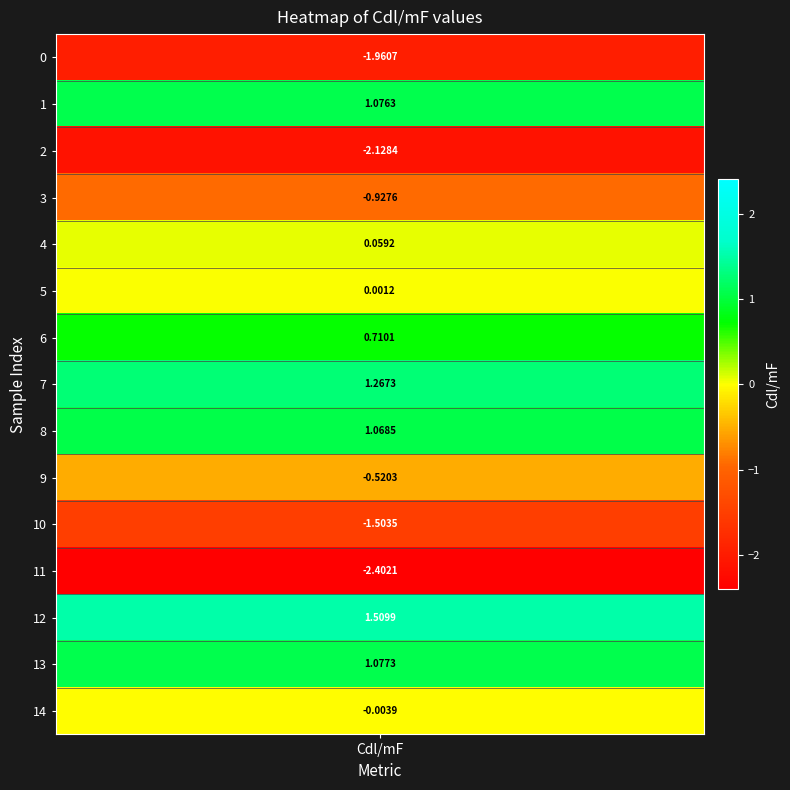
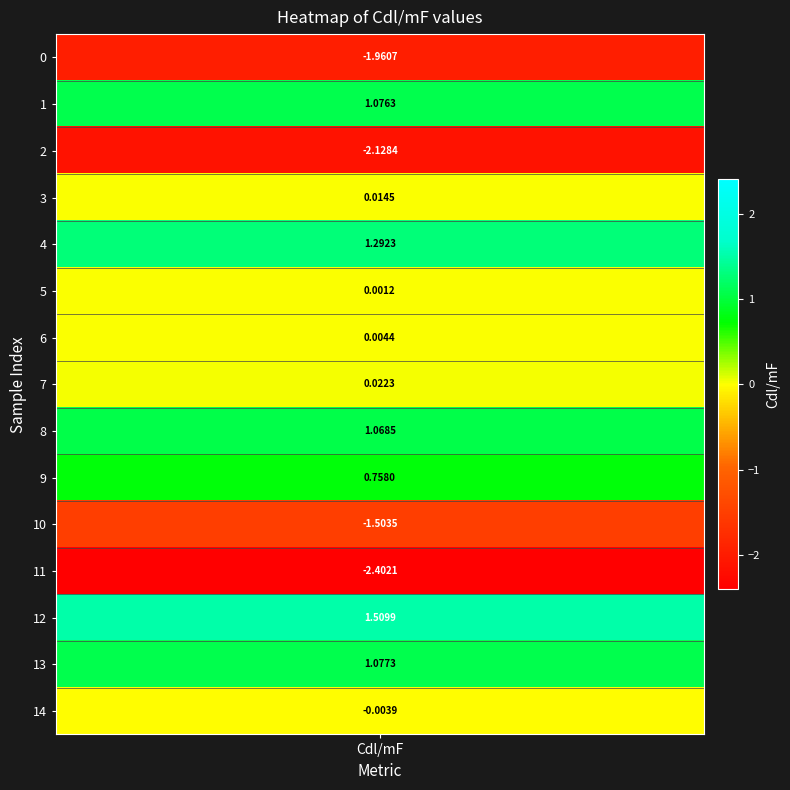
3, Cdl/mF: -0.9276 -> 0.0145
4, Cdl/mF: 0.0592 -> 1.2923
6, Cdl/mF: 0.7101 -> 0.0044
7, Cdl/mF: 1.2673 -> 0.0223
9, Cdl/mF: -0.5203 -> 0.7580
